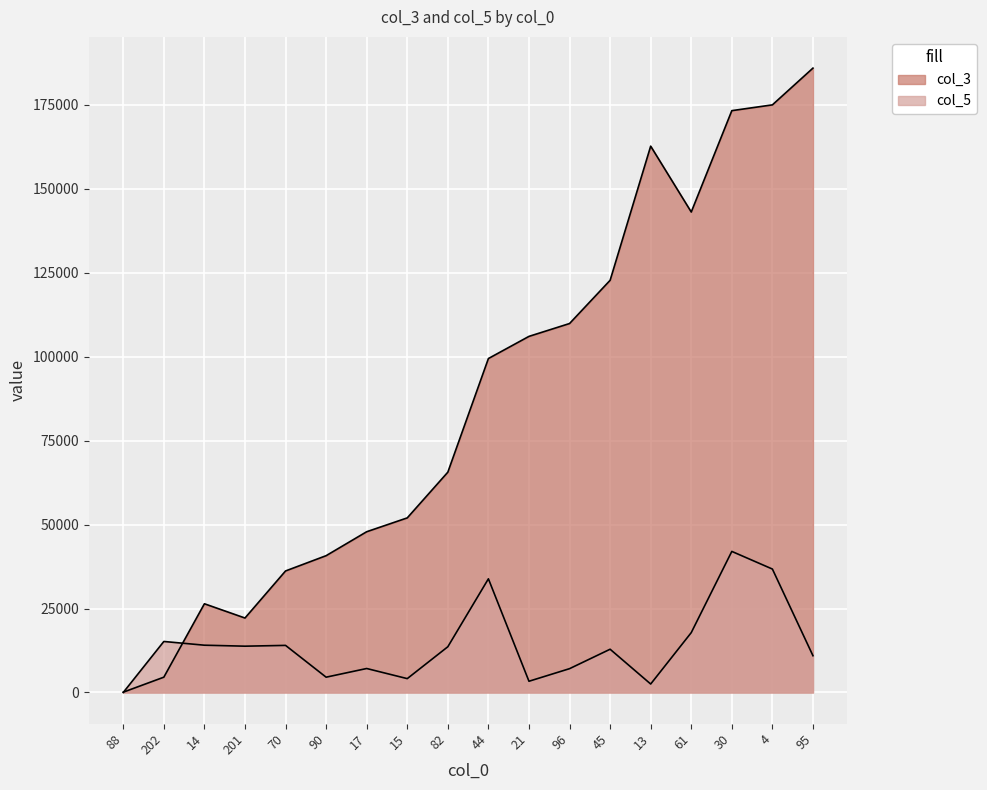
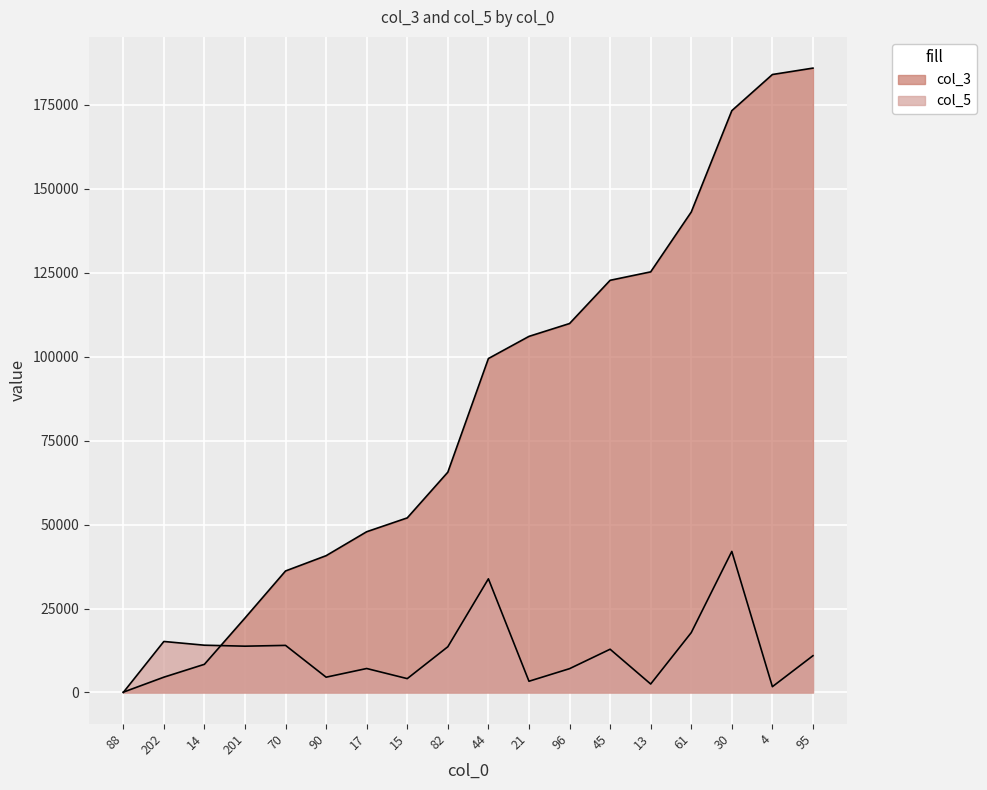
col_3, 14: 26000 -> 8000
col_3, 13: 163000 -> 125000
col_3, 4: 175000 -> 184000
col_5, 4: 37000 -> 2000
